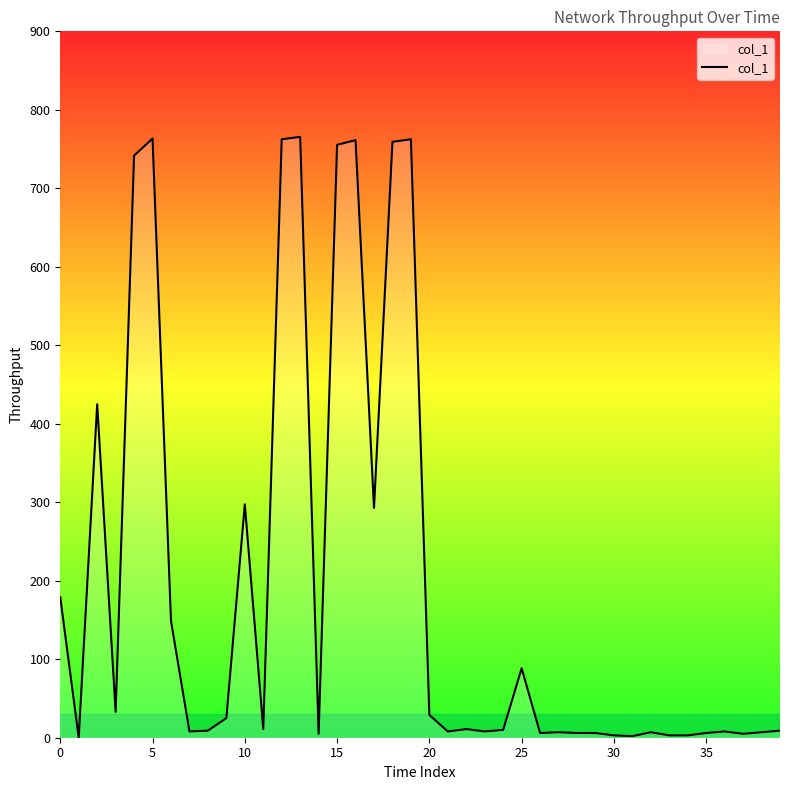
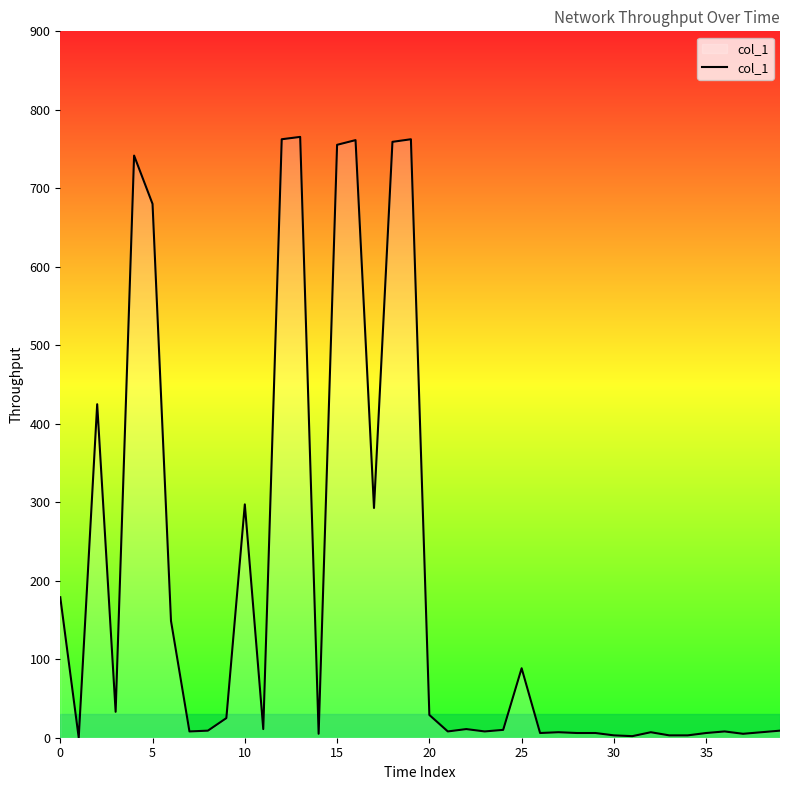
5: 760 -> 680
